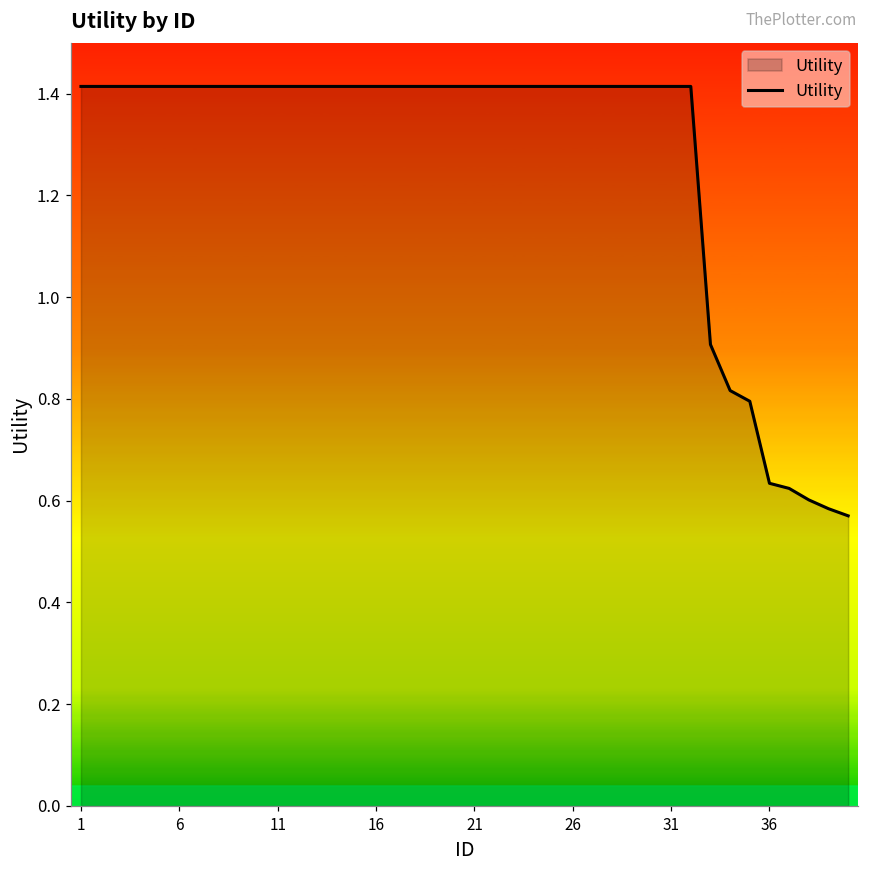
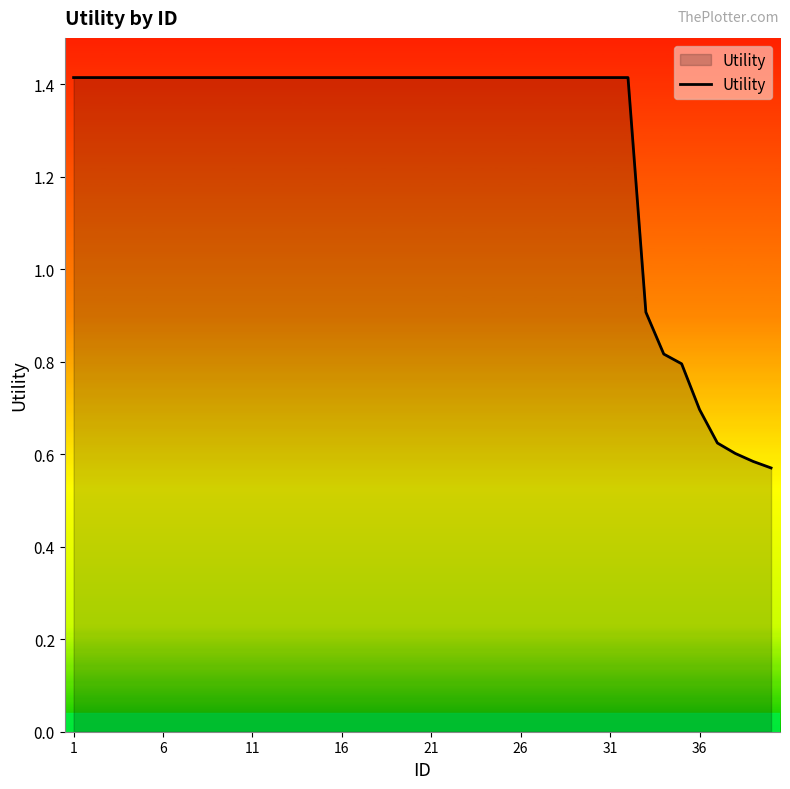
36: 0.63 -> 0.70
